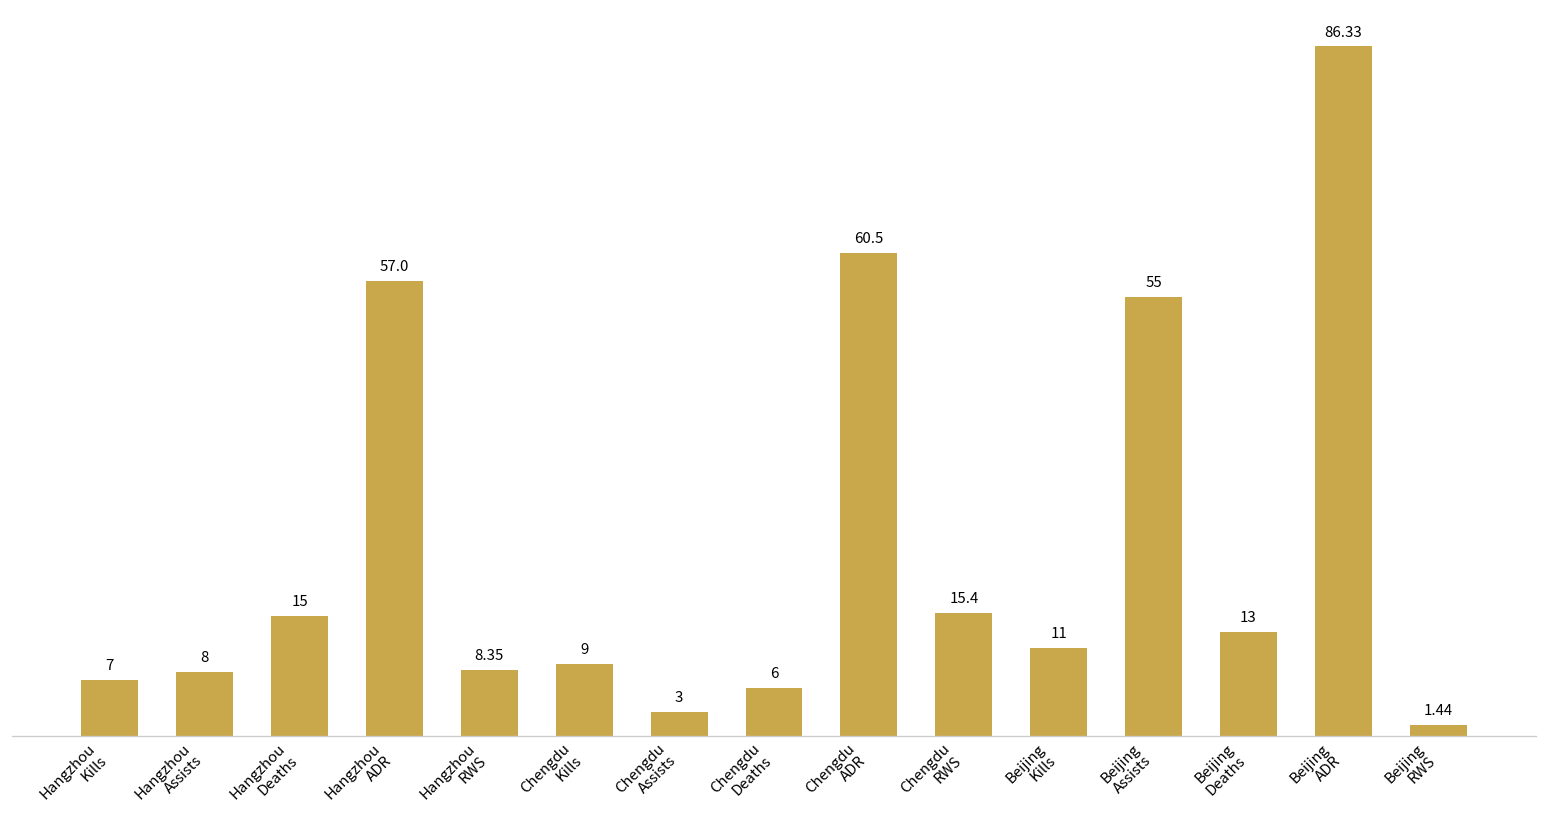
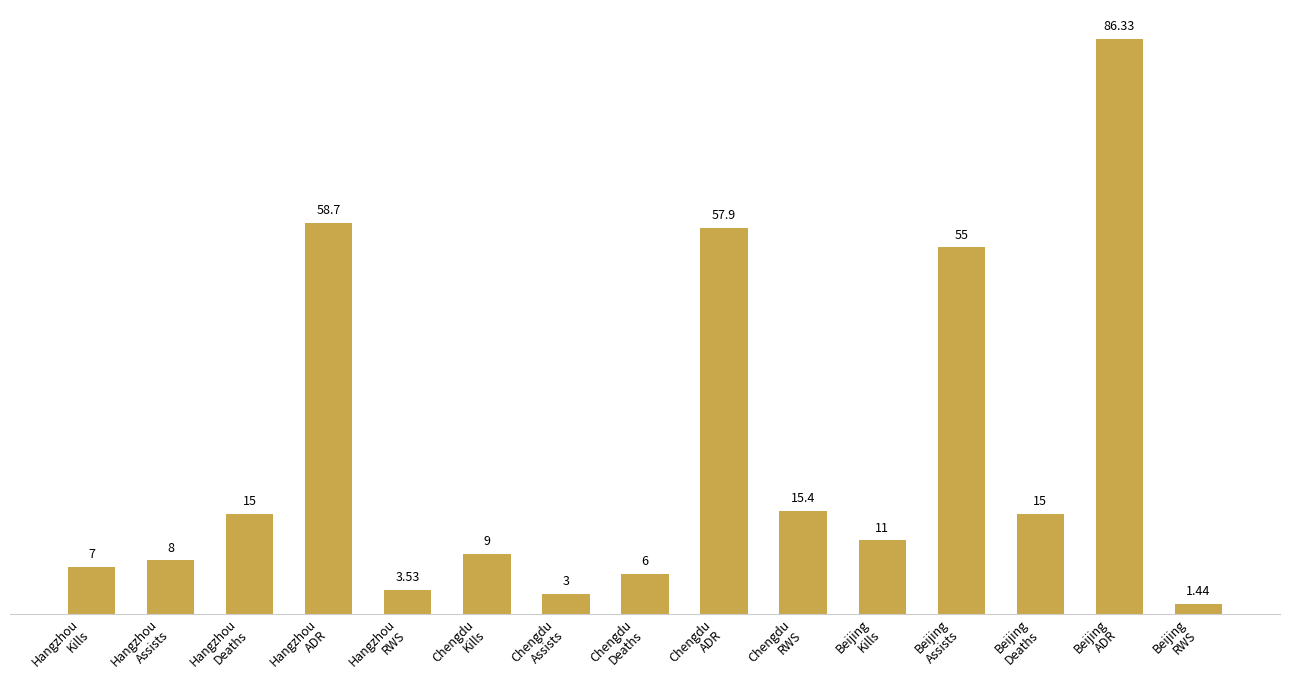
Hangzhou ADR: 57.0 -> 58.7
Hangzhou RWS: 8.35 -> 3.53
Chengdu ADR: 60.5 -> 57.9
Beijing Deaths: 13 -> 15
